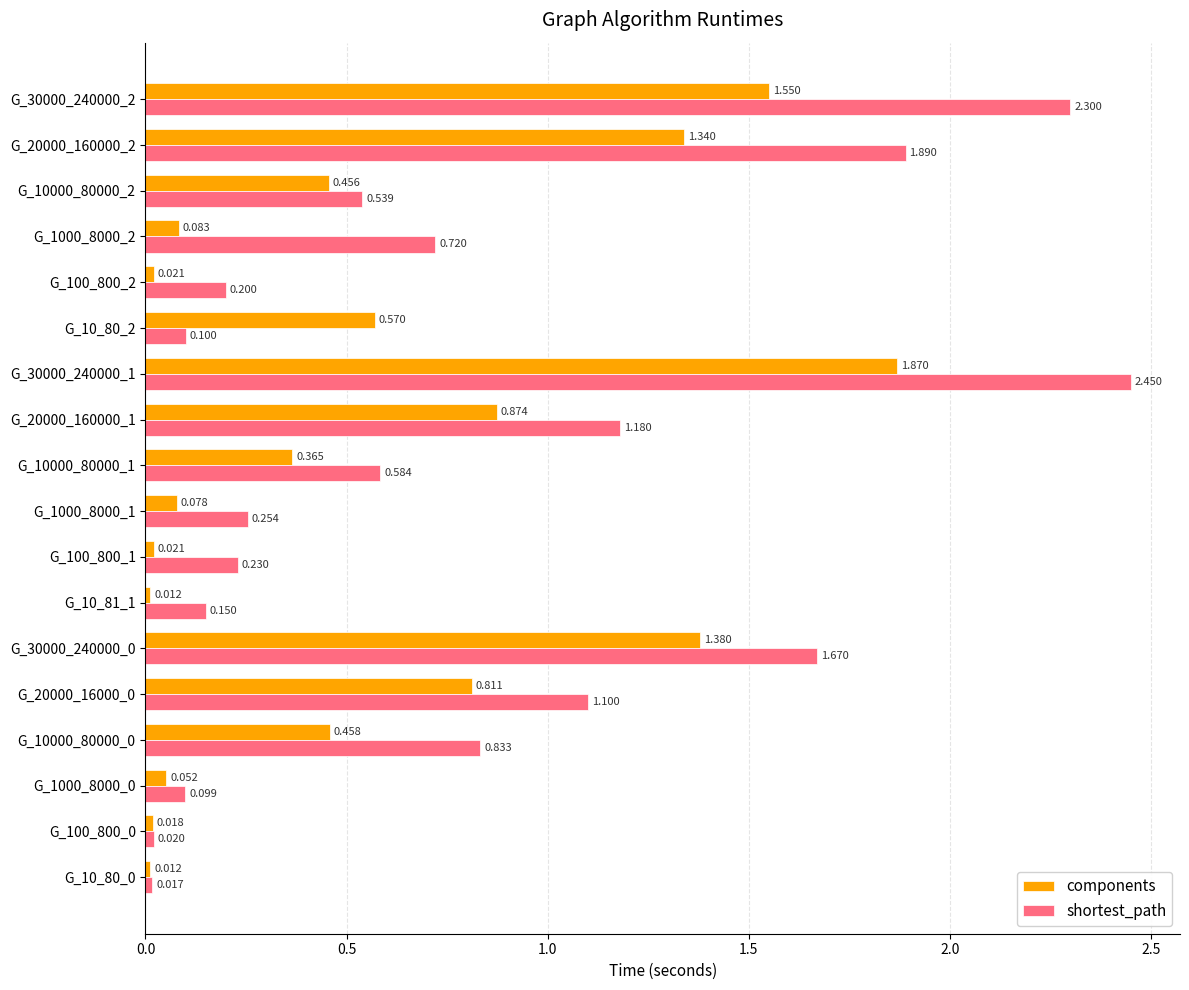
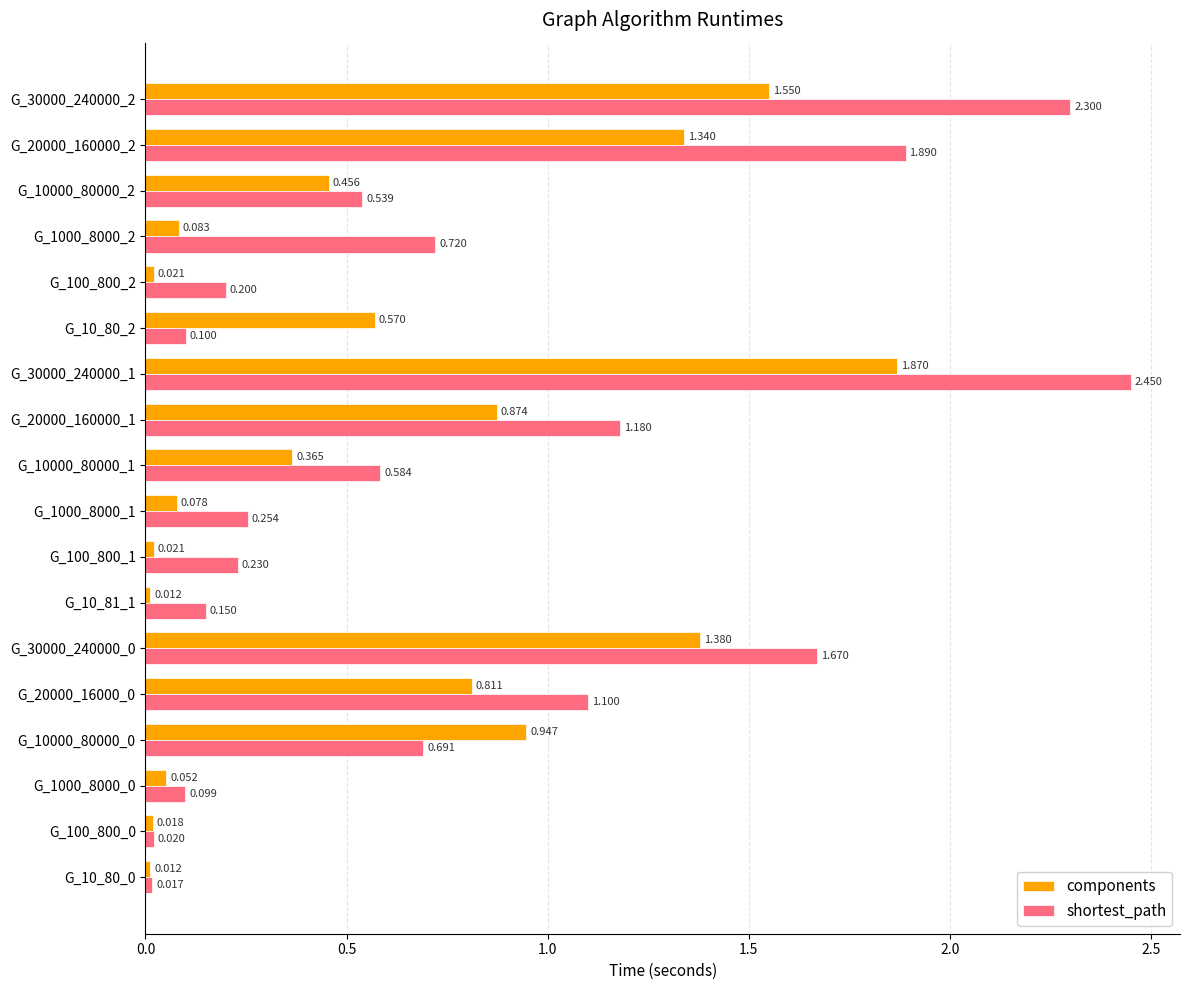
components, G_10000_80000_0: 0.458 -> 0.947
shortest_path, G_10000_80000_0: 0.833 -> 0.691
